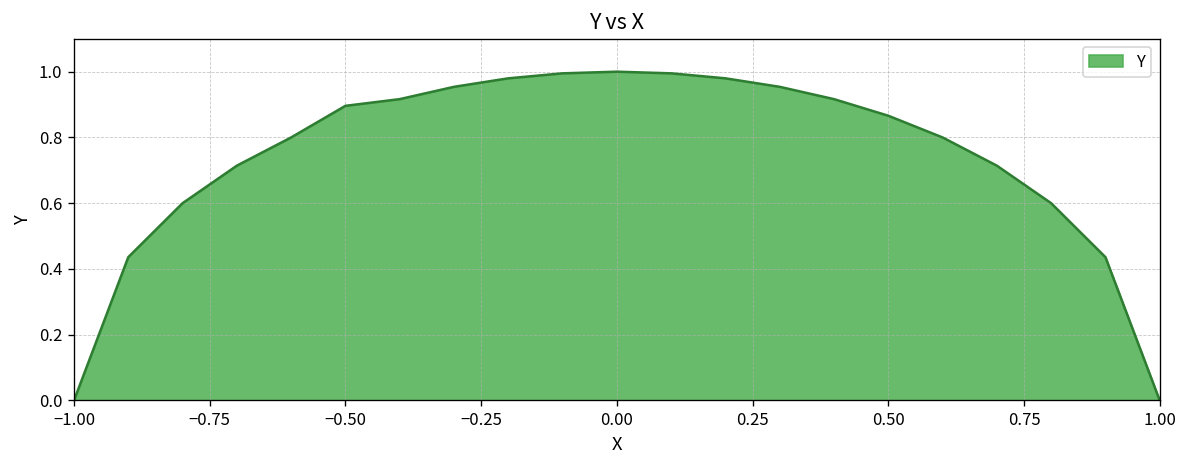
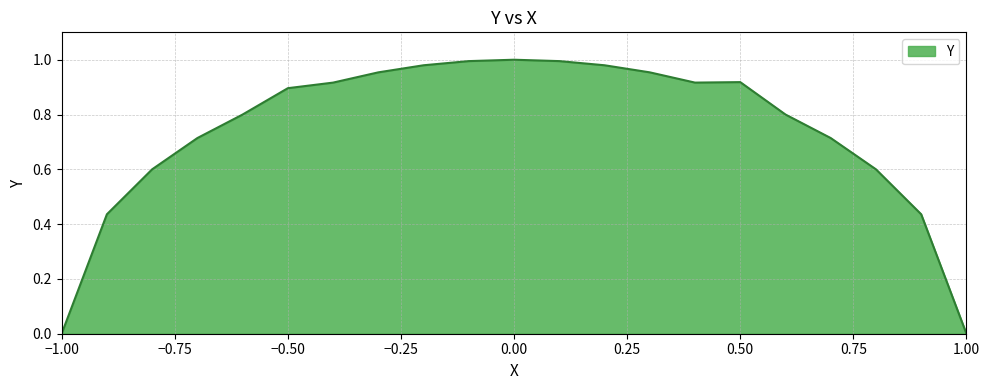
0.50: 0.87 -> 0.92
